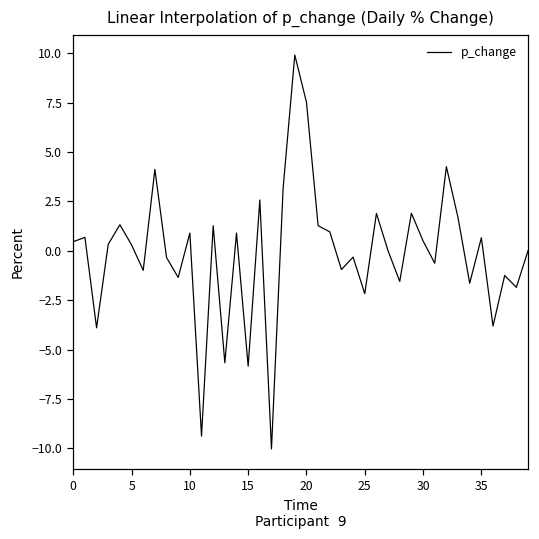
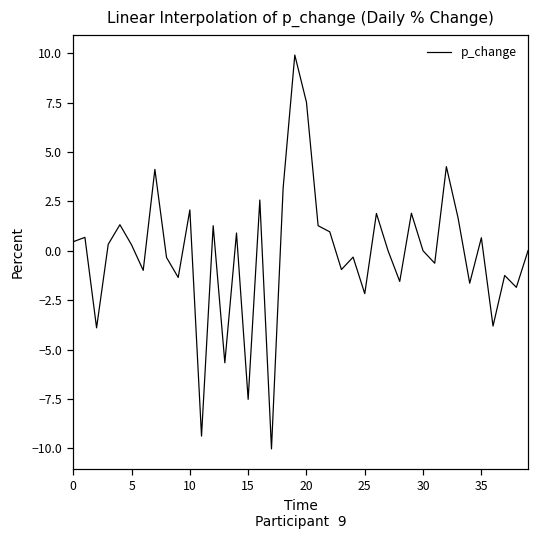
10: 0.9 -> 2.1
15: -5.8 -> -7.5
30: 0.5 -> 0.0
